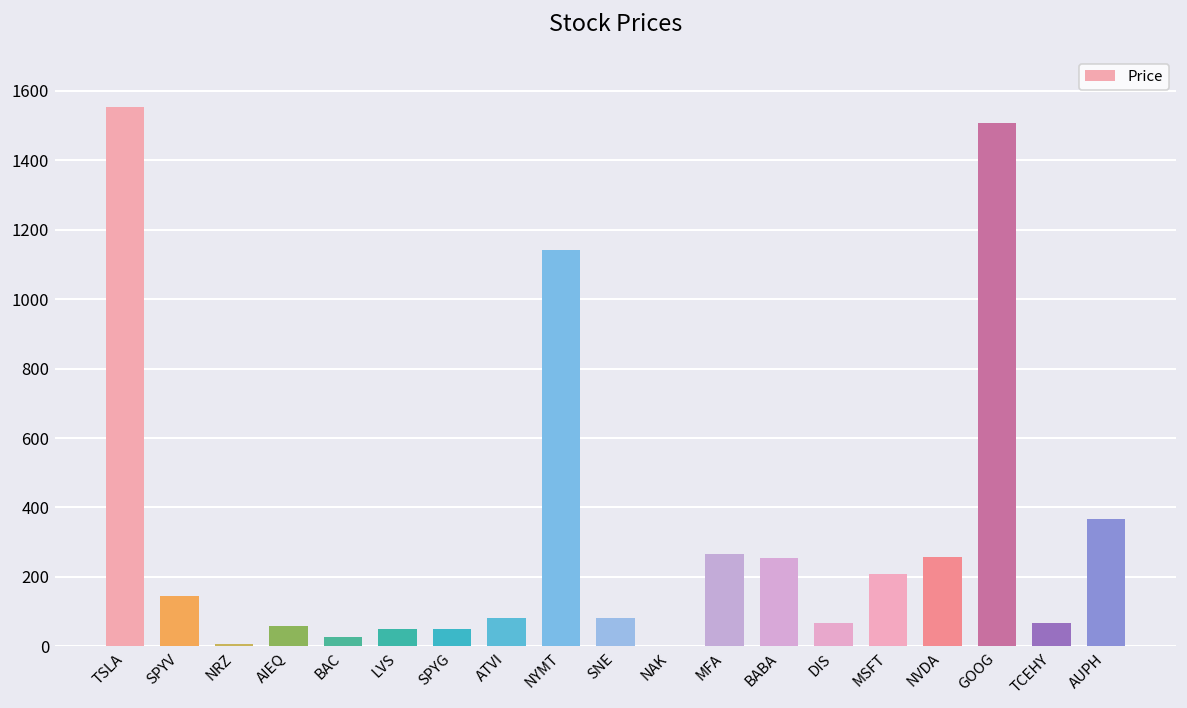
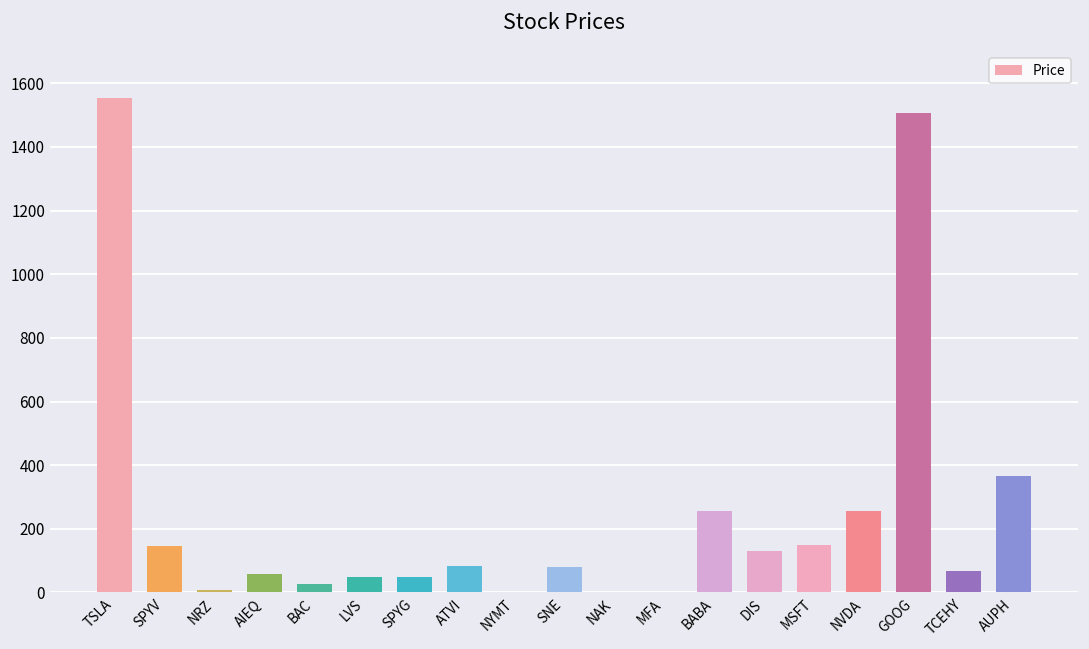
NYMT: 1140 -> 0
MFA: 270 -> 0
DIS: 70 -> 130
MSFT: 210 -> 150
